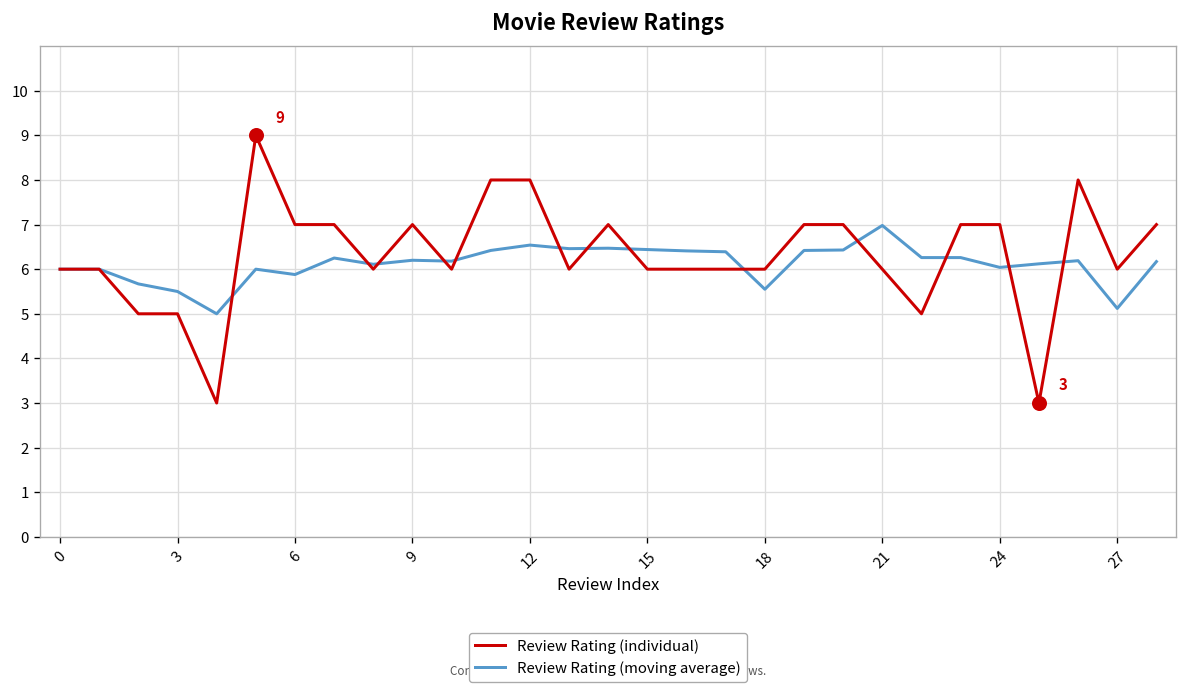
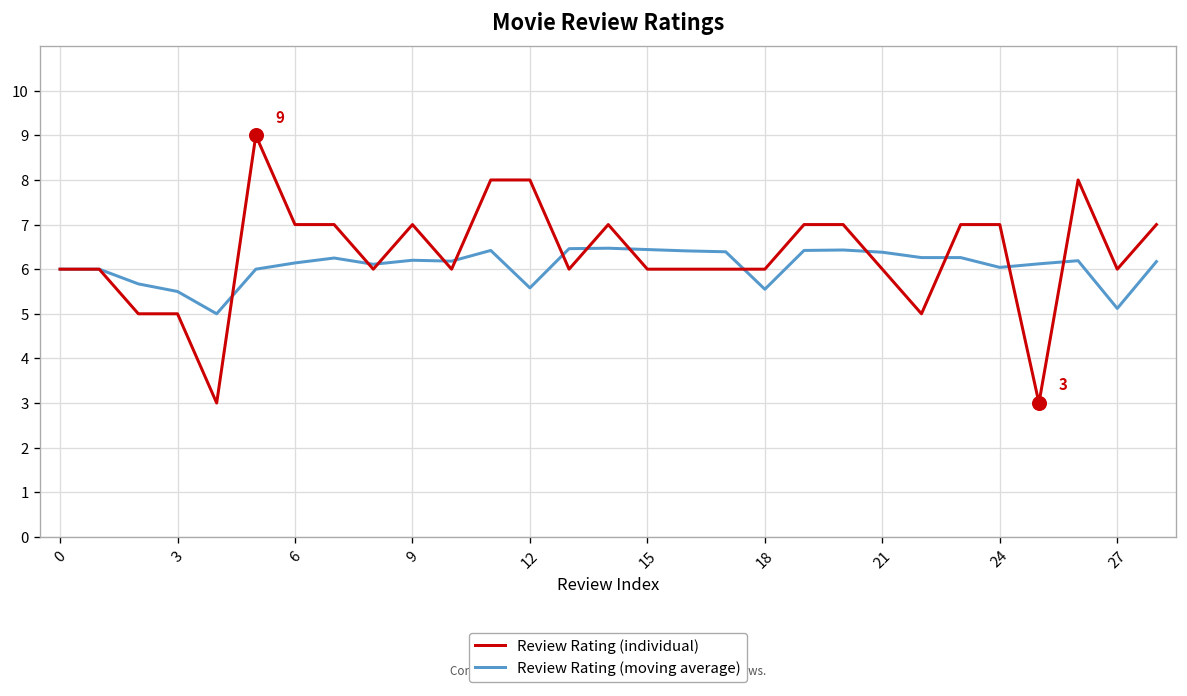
Review Rating (moving average), 6: 5.9 -> 6.1
Review Rating (moving average), 12: 6.5 -> 5.6
Review Rating (moving average), 21: 7.0 -> 6.4
